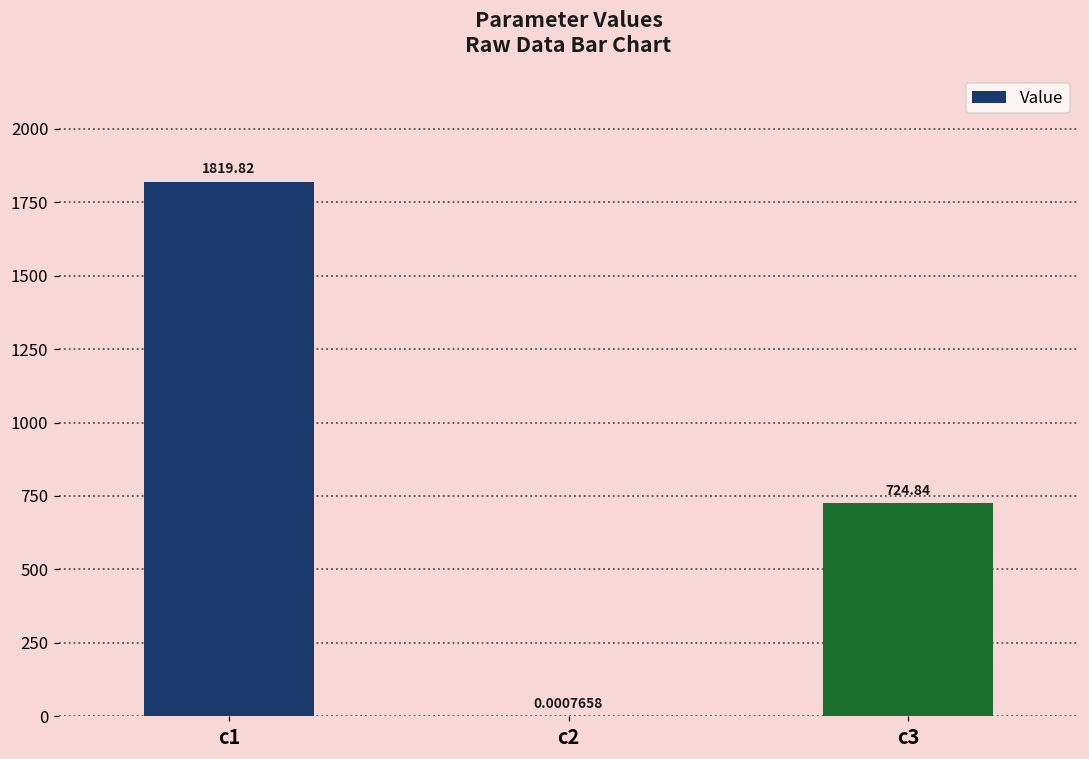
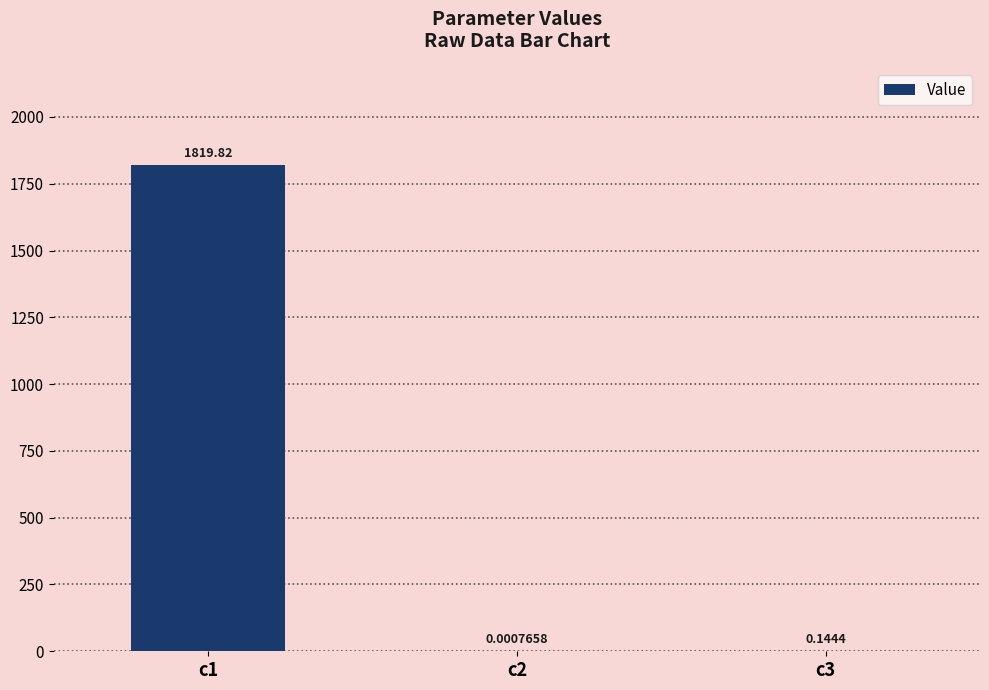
c3: 724.84 -> 0.1444
